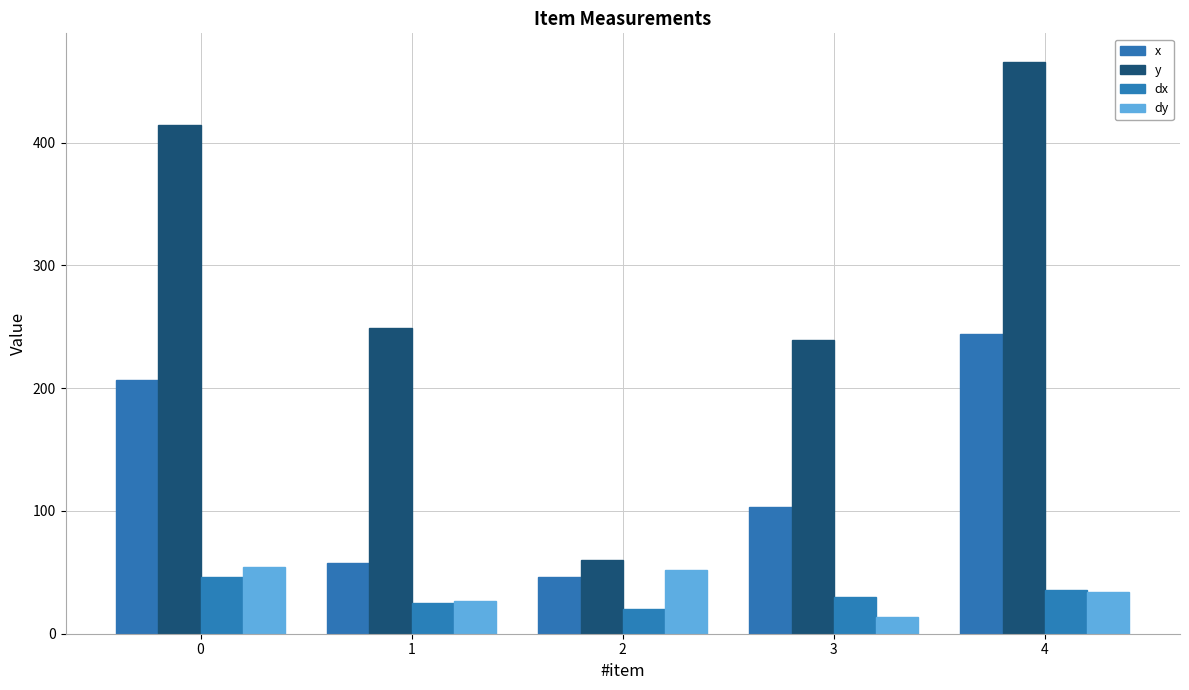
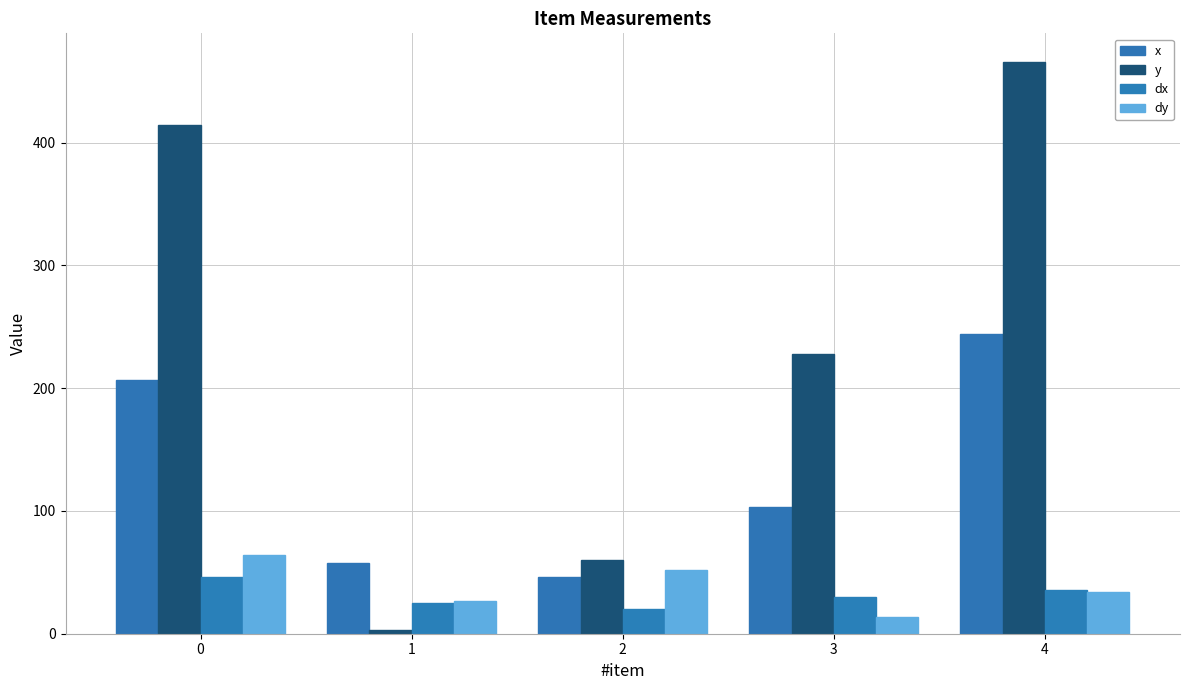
dy, 0: 54 -> 64
y, 1: 249 -> 3
y, 3: 239 -> 228
